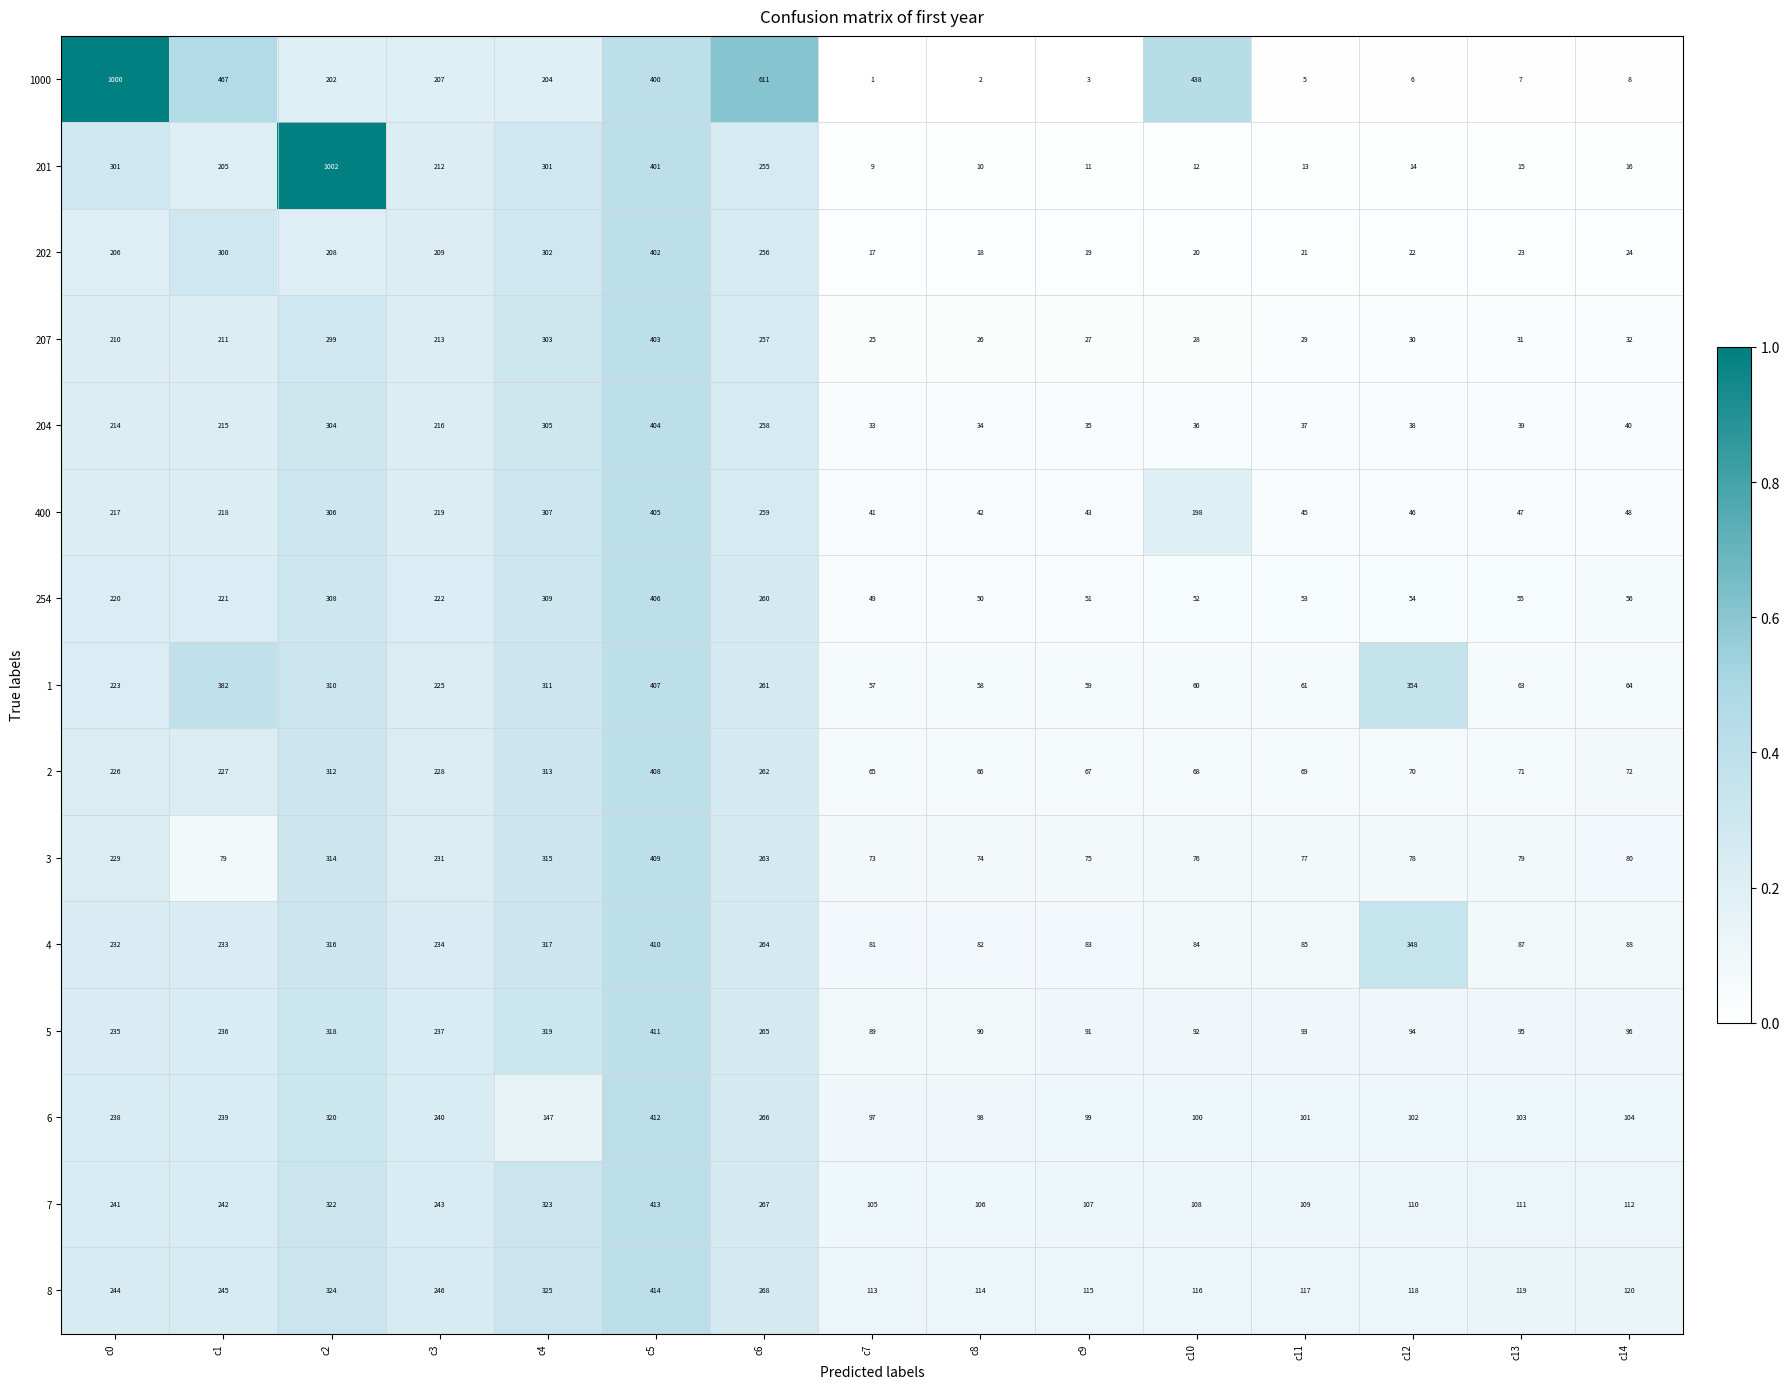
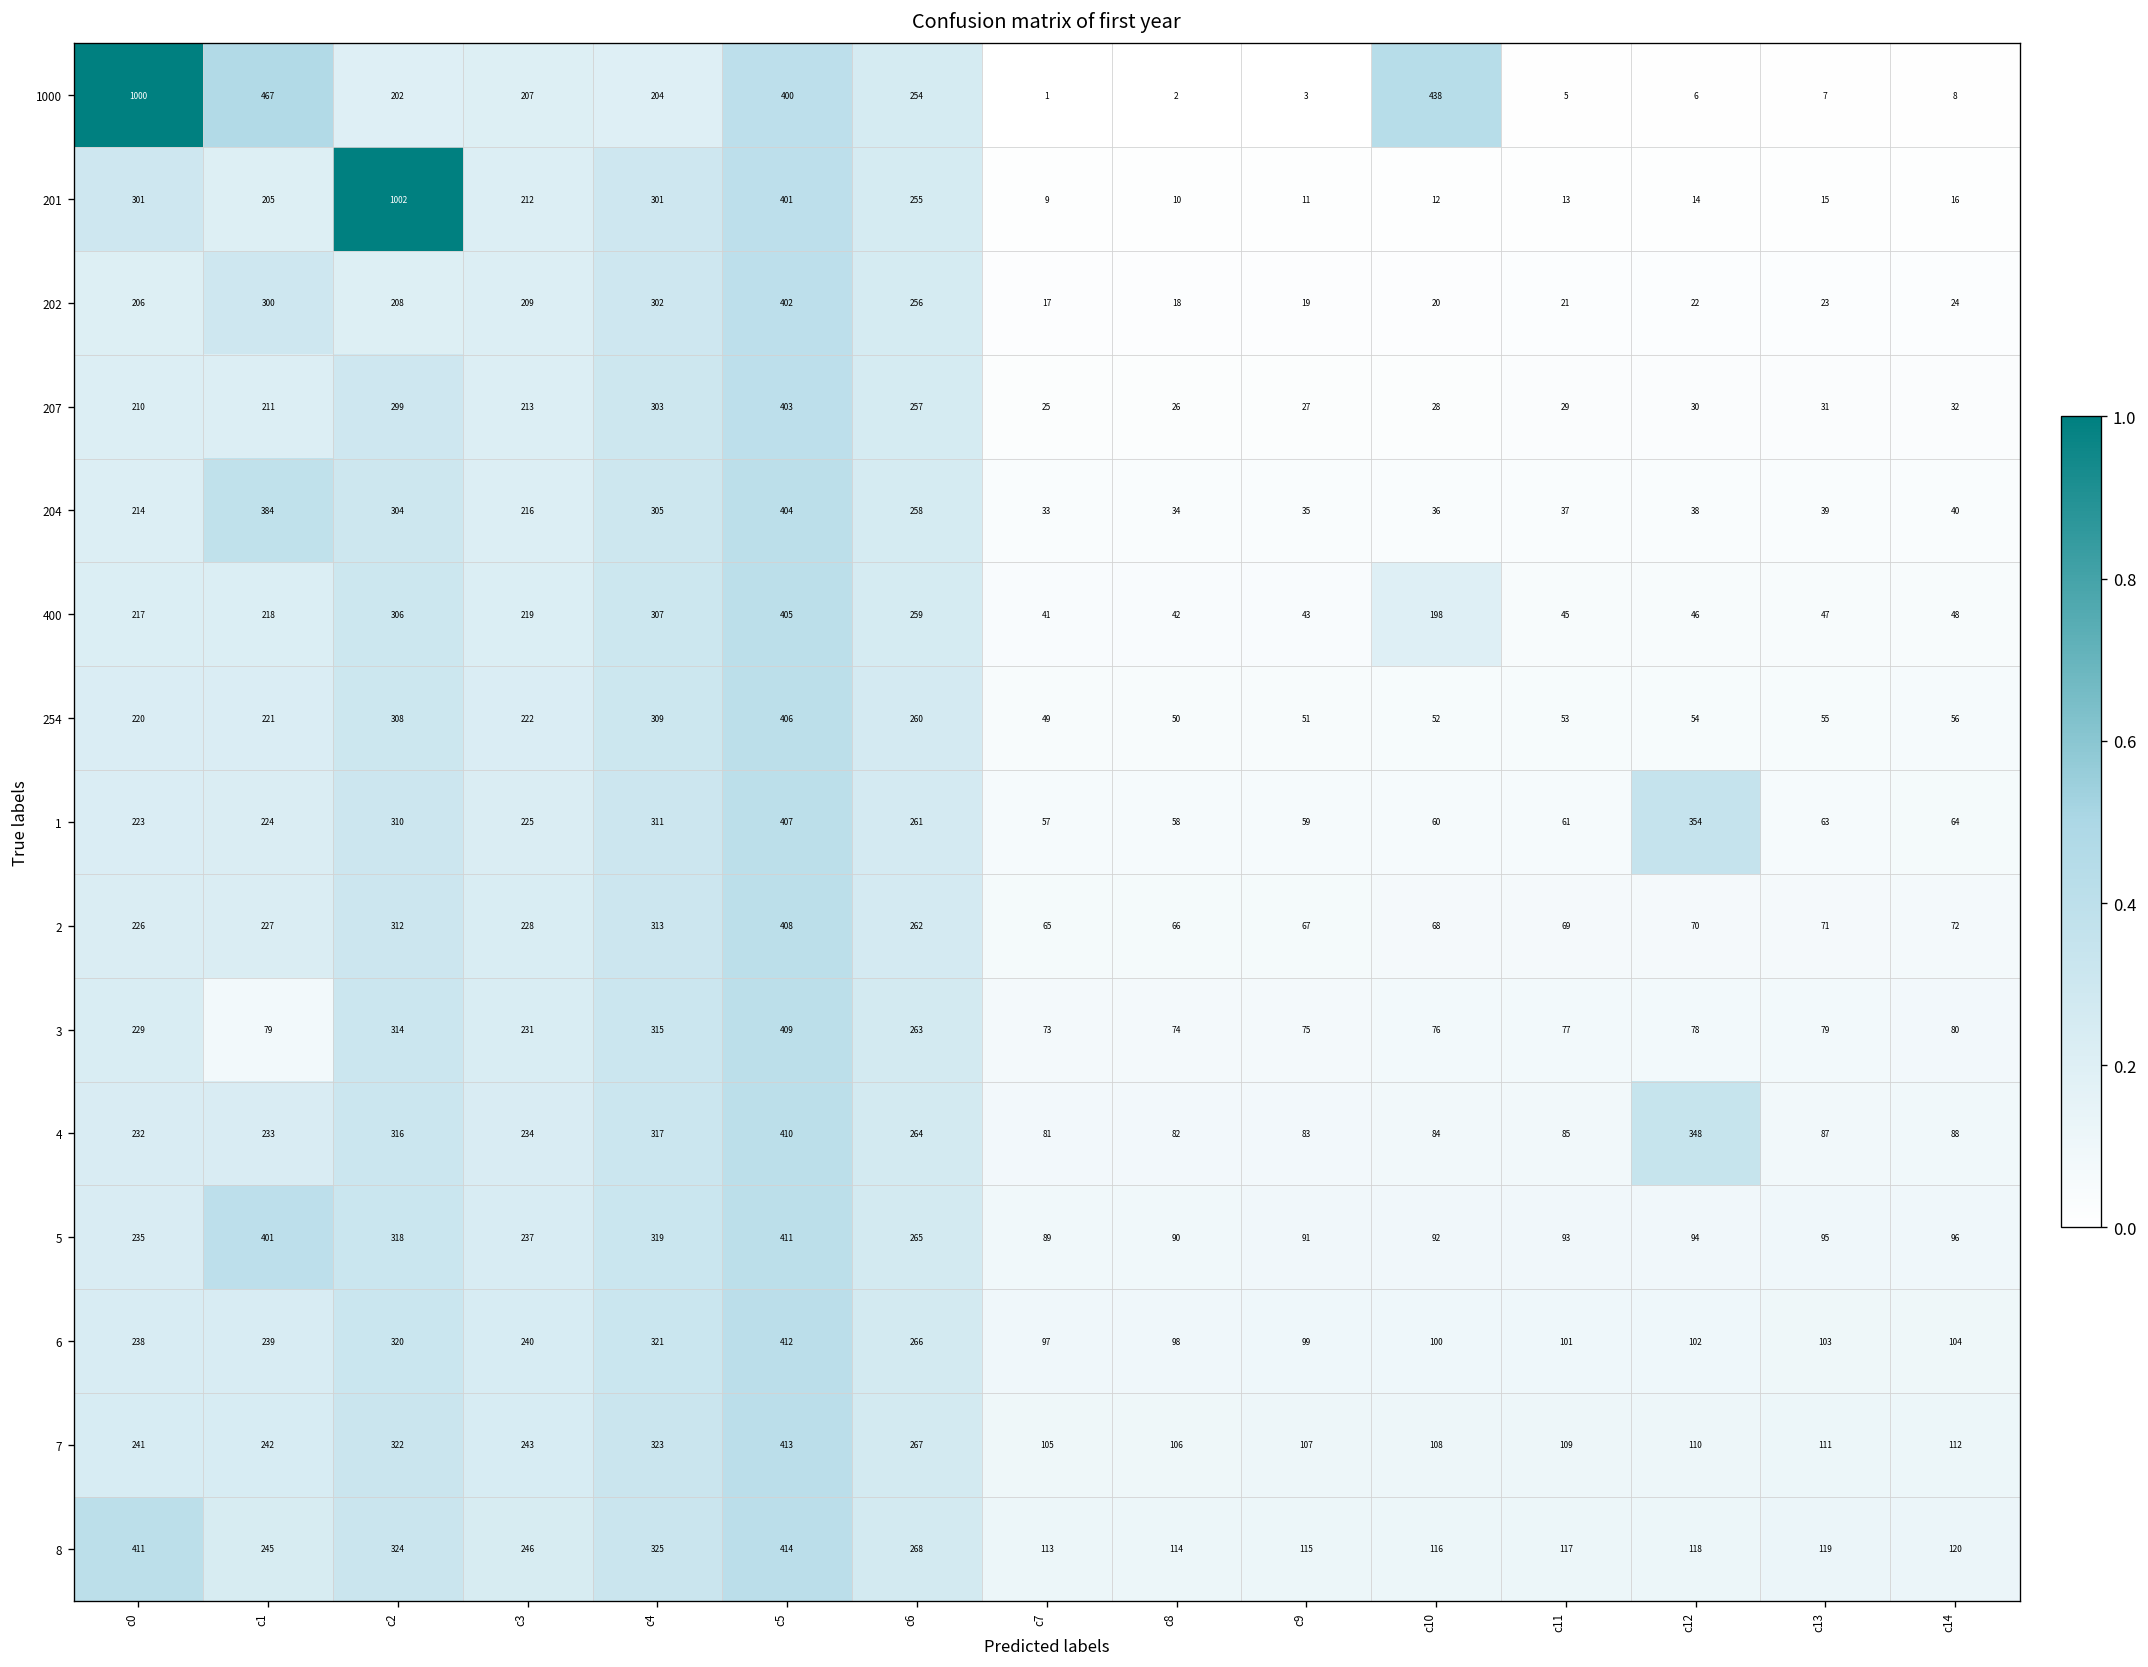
1000, c6: 611 -> 254
204, c1: 215 -> 384
1, c1: 382 -> 224
5, c1: 236 -> 401
6, c4: 147 -> 321
8, c0: 244 -> 411
